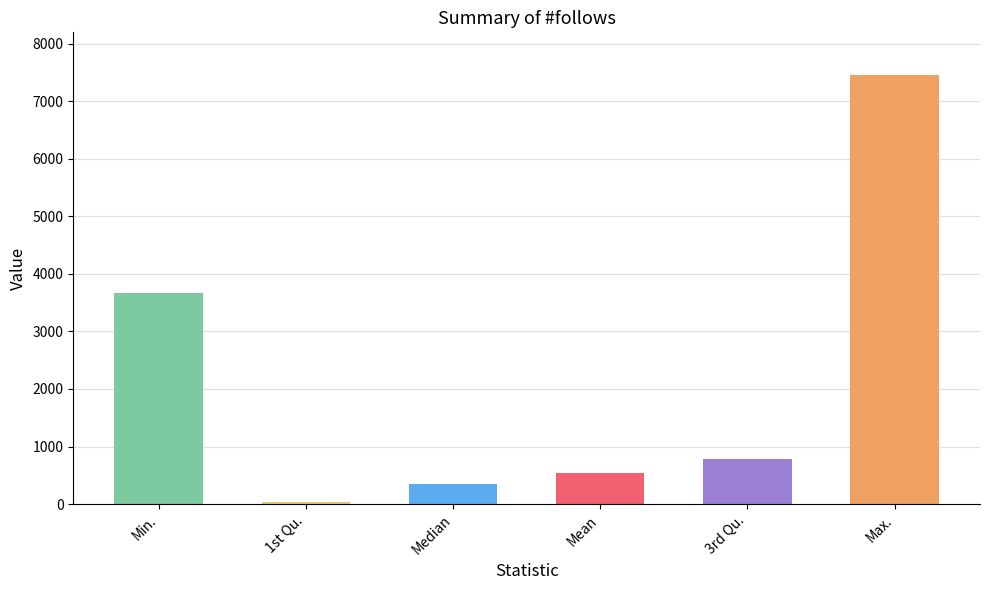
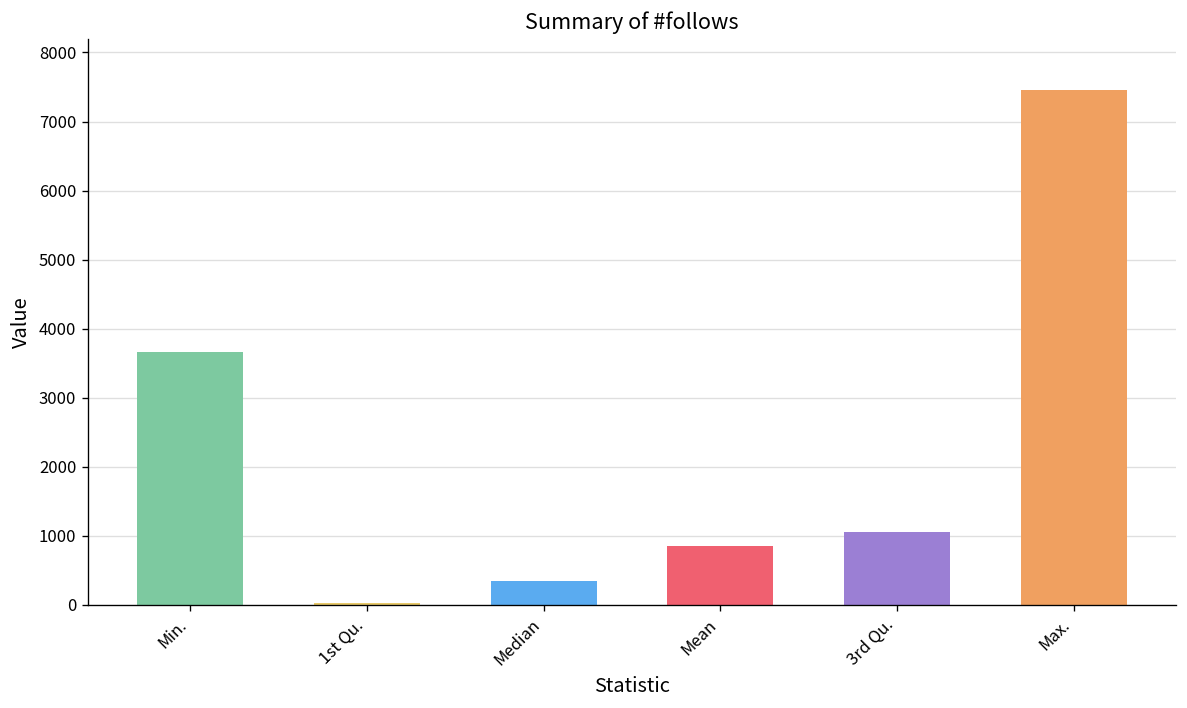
Mean: 500 -> 900
3rd Qu.: 800 -> 1100
